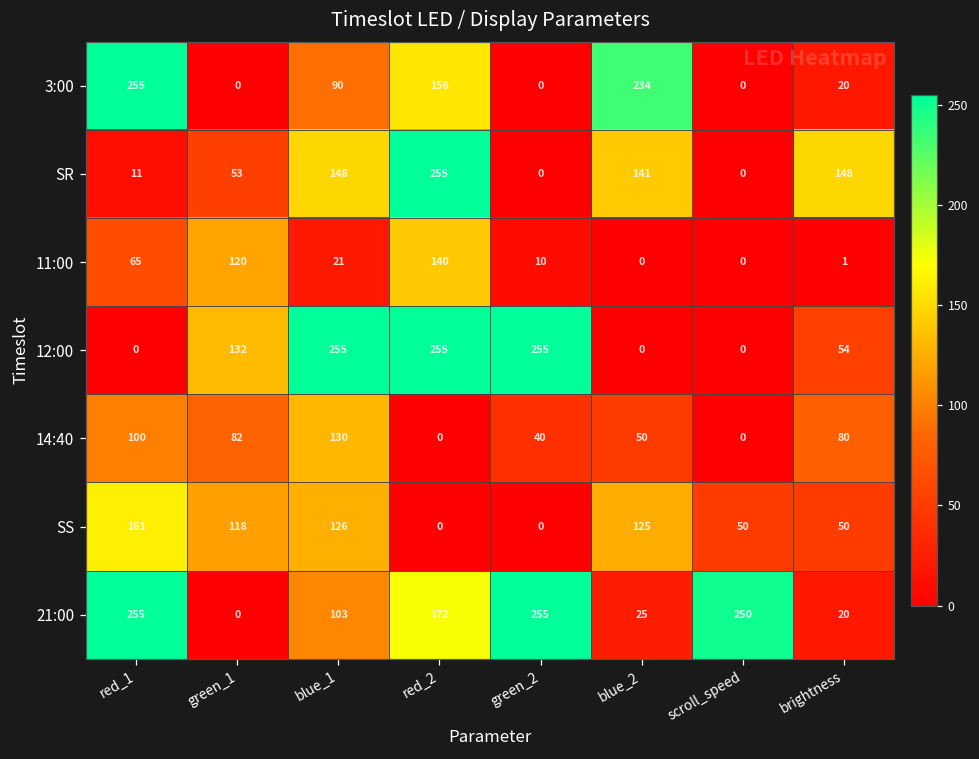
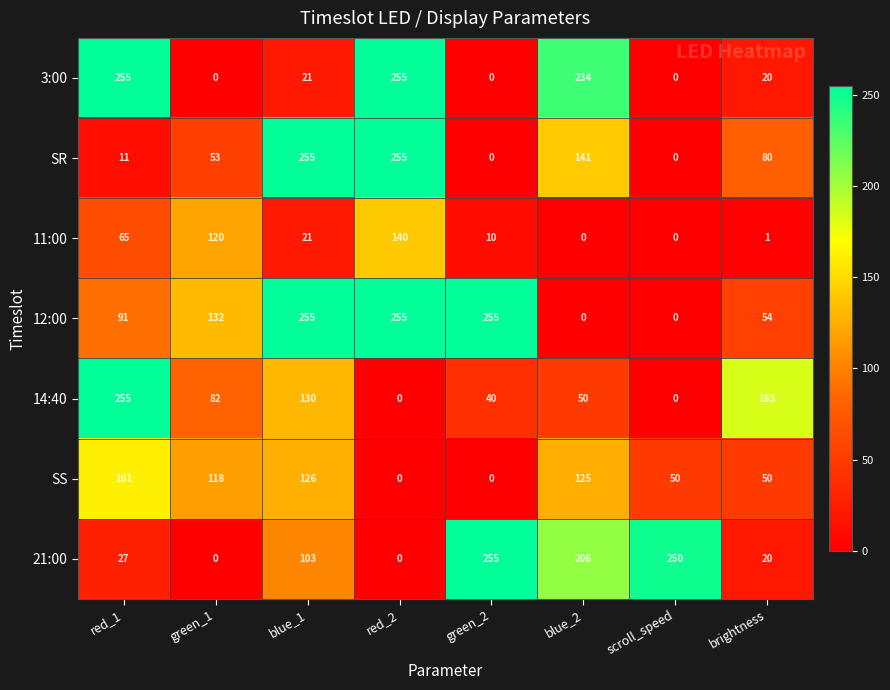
3:00, blue_1: 90 -> 21
3:00, red_2: 156 -> 255
SR, blue_1: 148 -> 255
SR, brightness: 148 -> 80
12:00, red_1: 0 -> 91
14:40, red_1: 100 -> 255
14:40, brightness: 80 -> 183
21:00, red_1: 255 -> 27
21:00, red_2: 172 -> 0
21:00, blue_2: 25 -> 206
